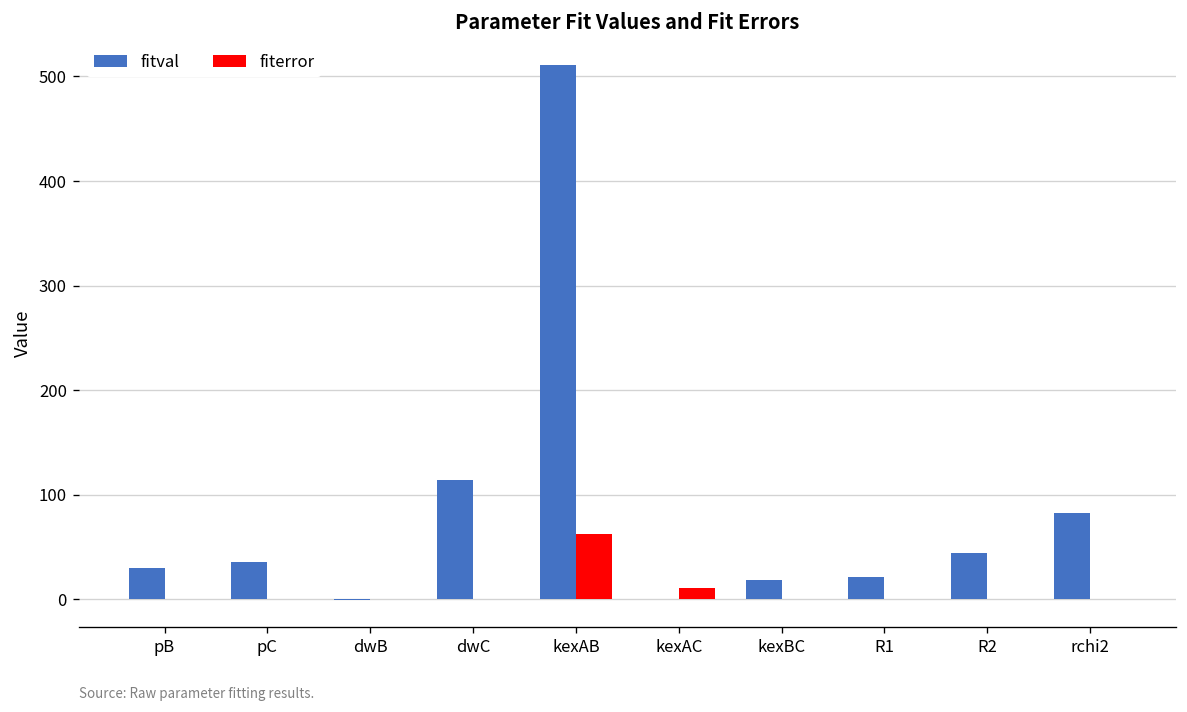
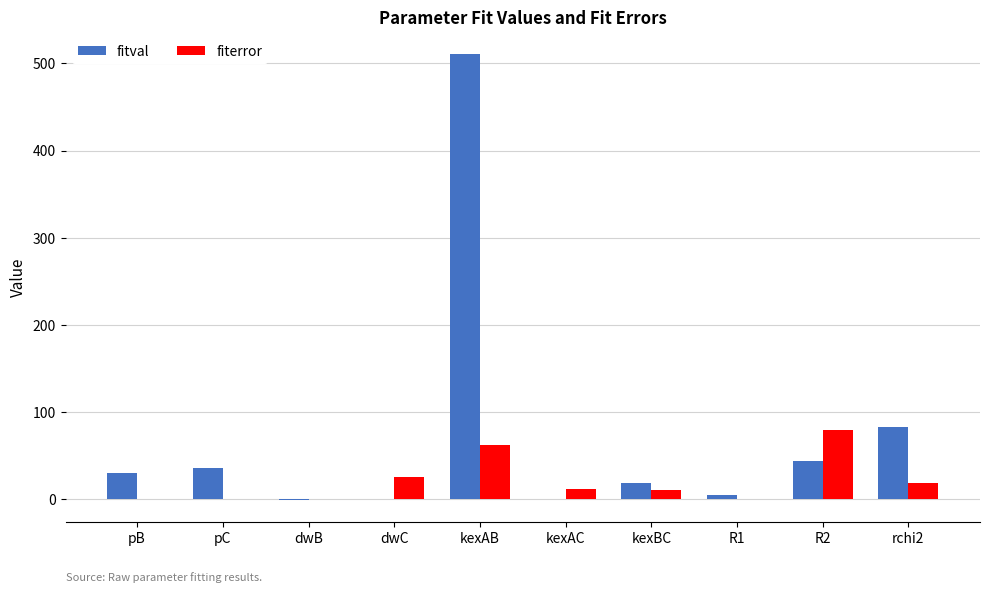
fitval, dwC: 110 -> 0
fiterror, dwC: 0 -> 30
fiterror, kexBC: 0 -> 10
fitval, R1: 20 -> 10
fiterror, R2: 0 -> 80
fiterror, rchi2: 0 -> 20
